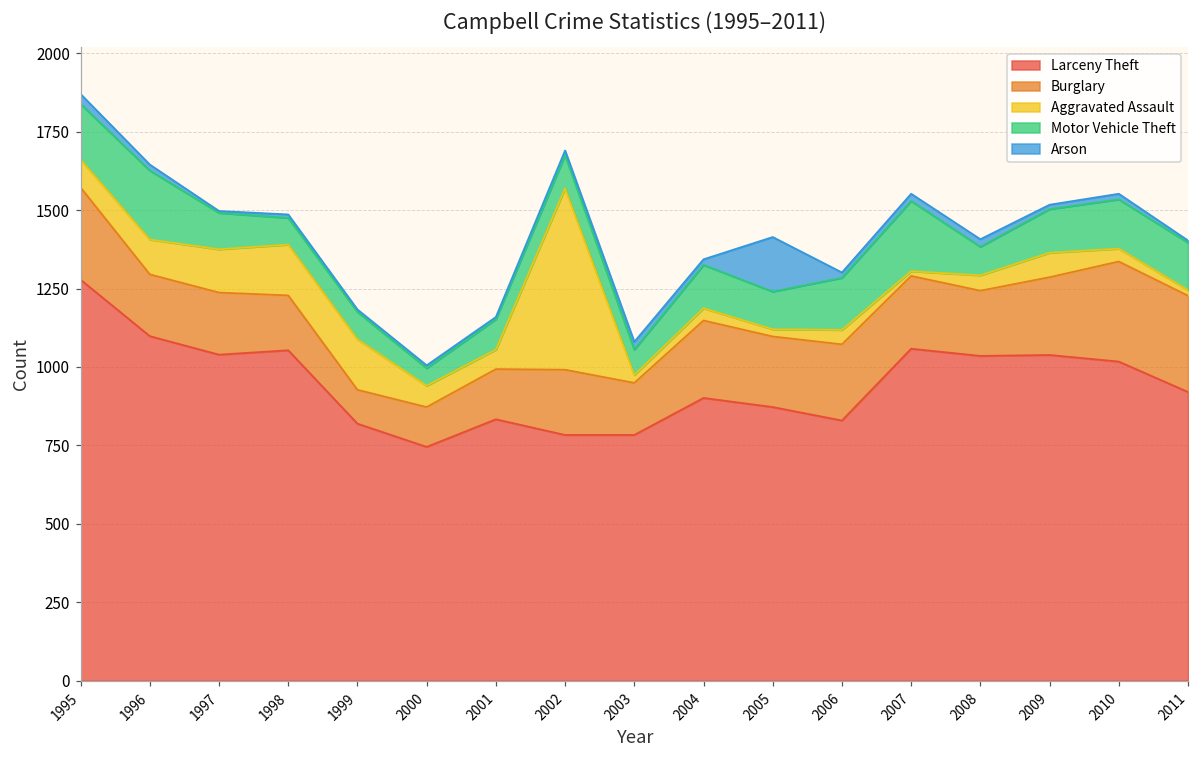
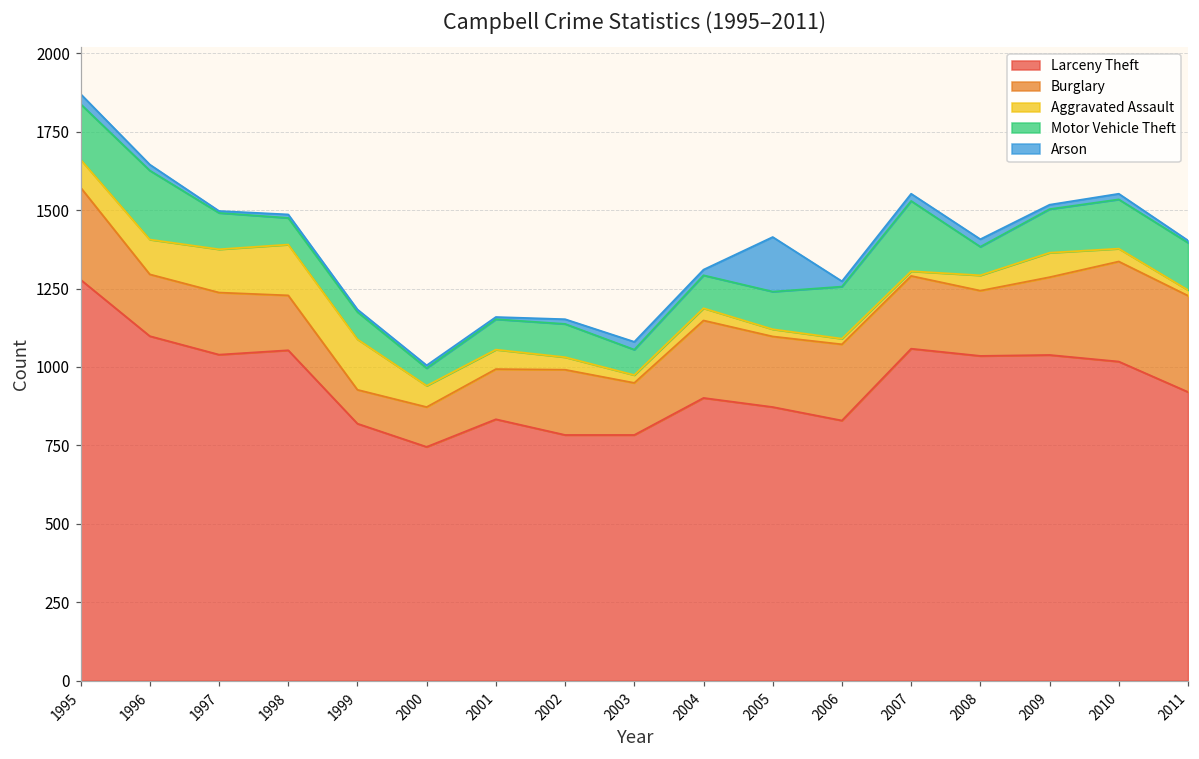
Aggravated Assault, 2002: 580 -> 40
Motor Vehicle Theft, 2004: 140 -> 110
Aggravated Assault, 2006: 50 -> 20
